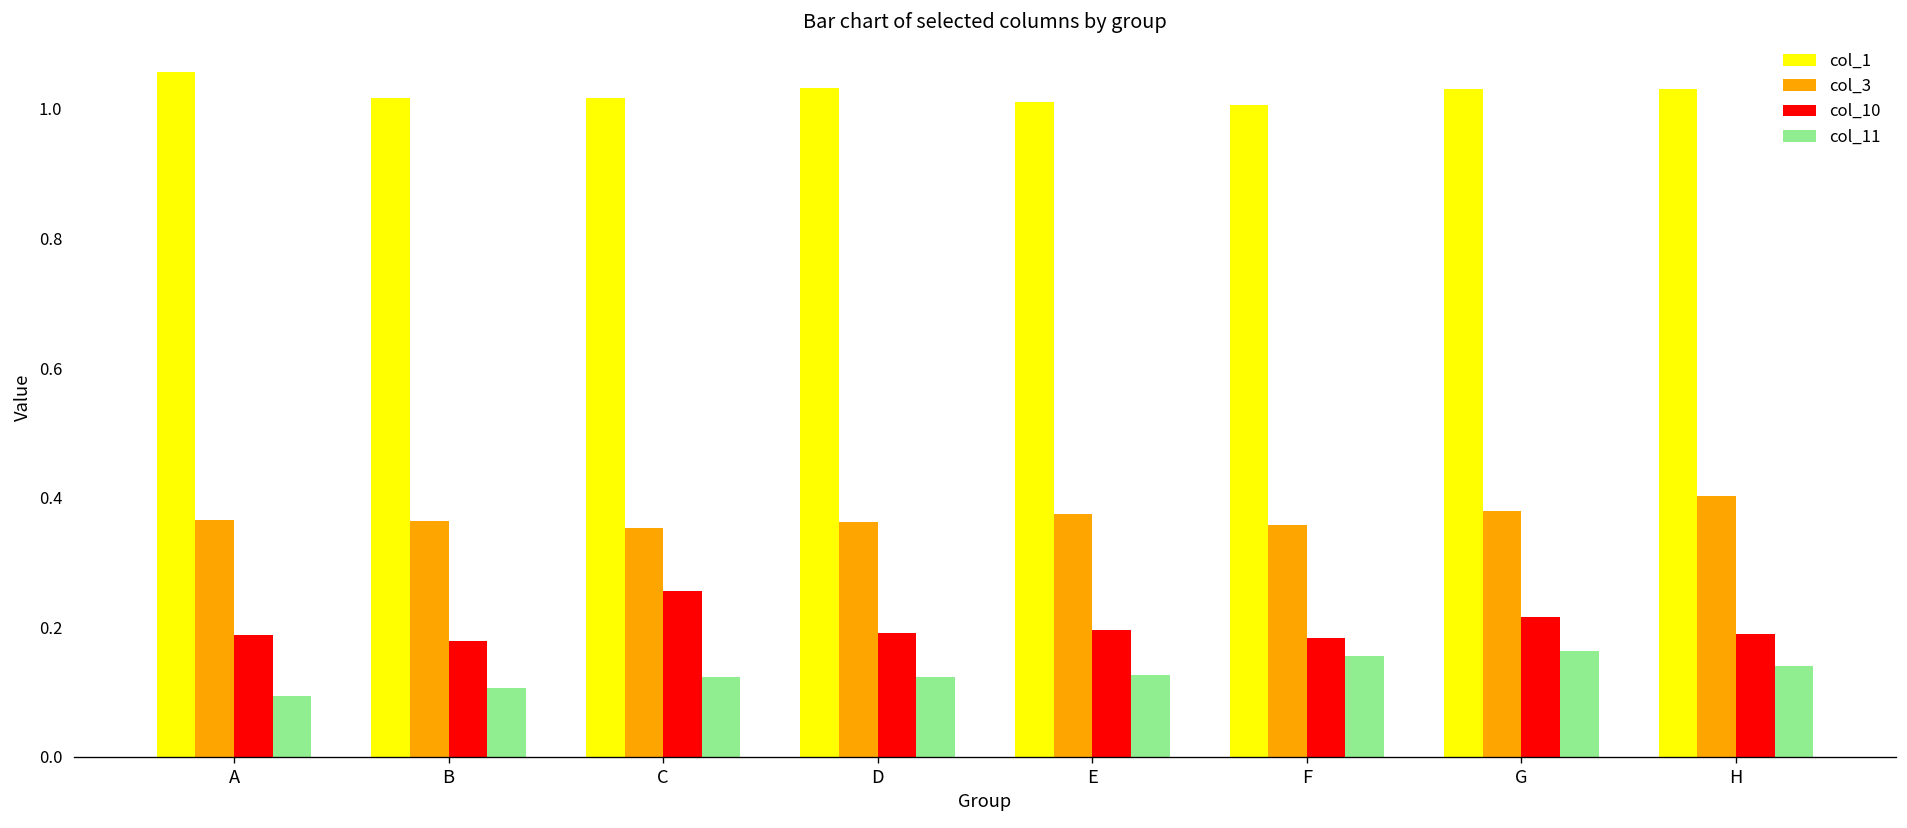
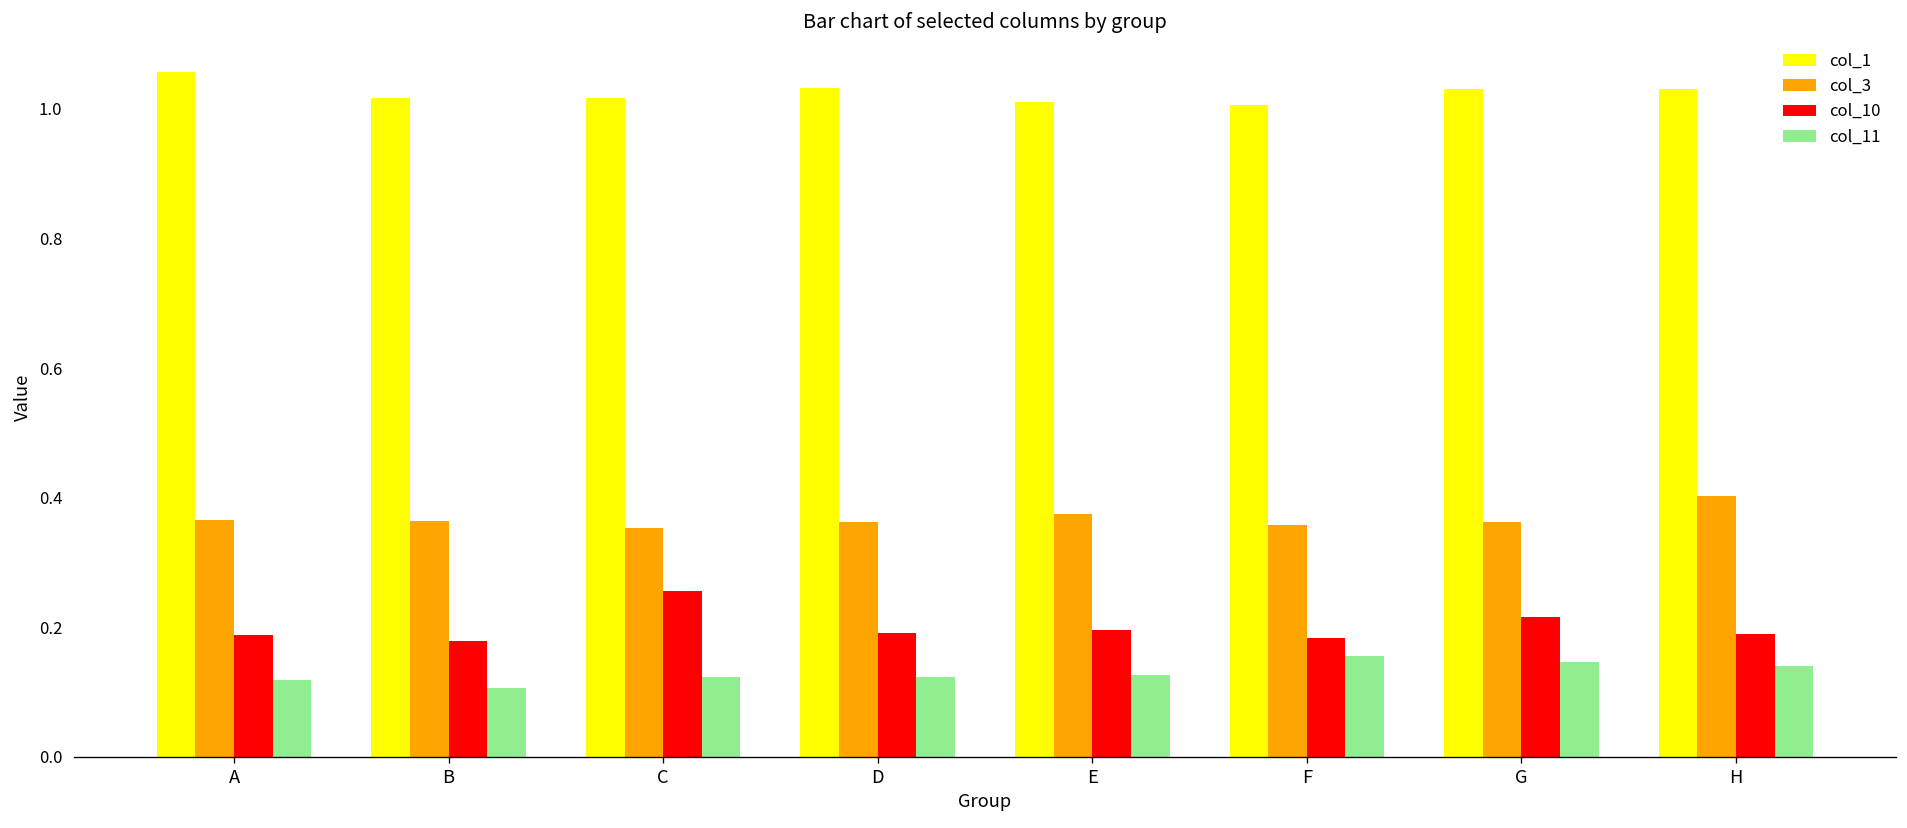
col_11, A: 0.09 -> 0.12
col_3, G: 0.38 -> 0.36
col_11, G: 0.16 -> 0.15
